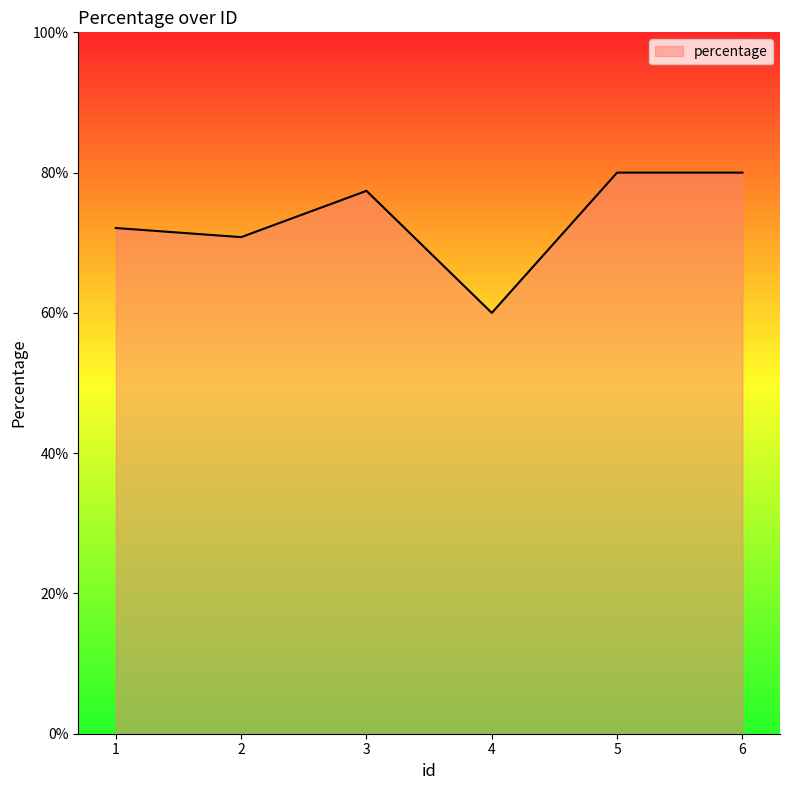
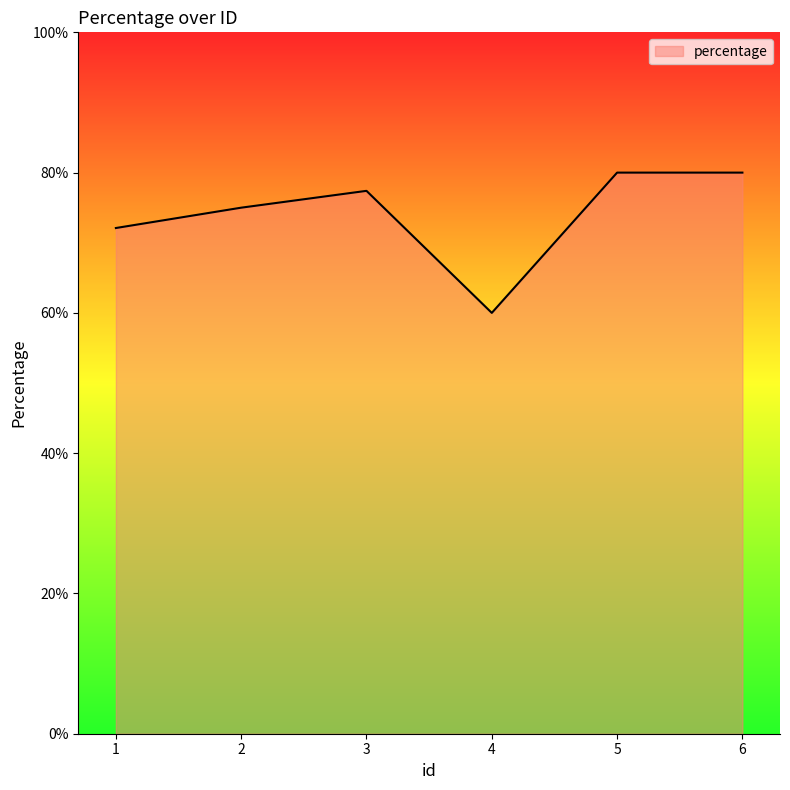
2: 71% -> 75%
